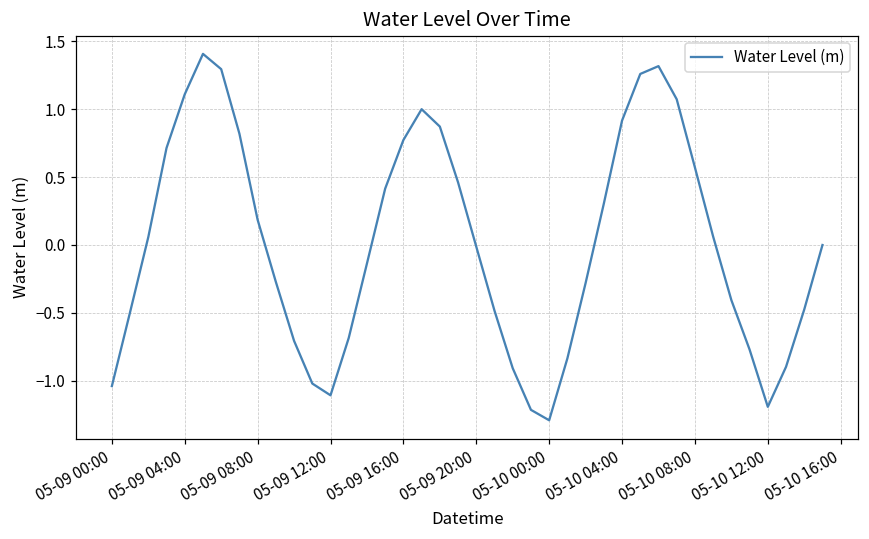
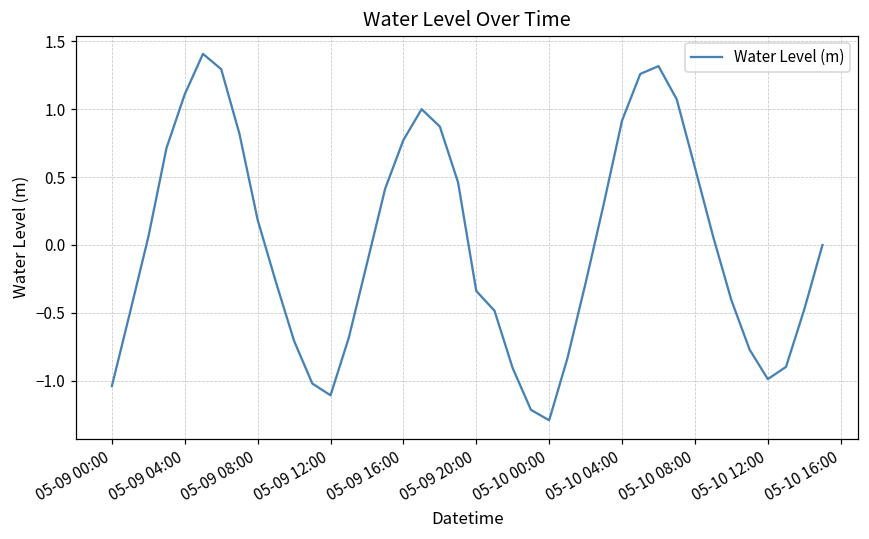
05-09 20:00: -0.01 -> -0.34
05-10 12:00: -1.19 -> -0.99
